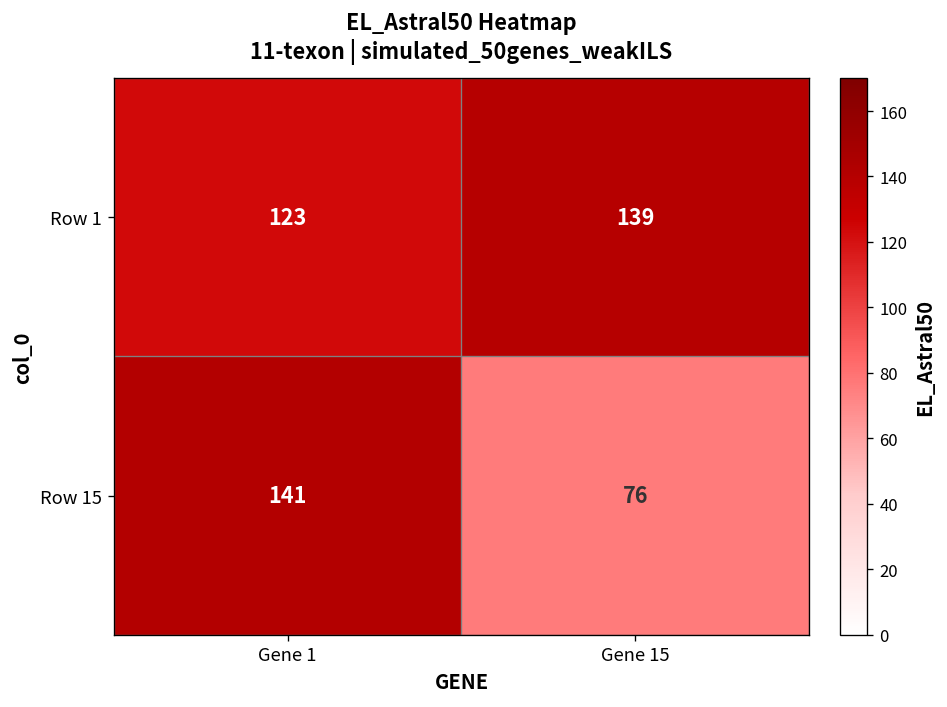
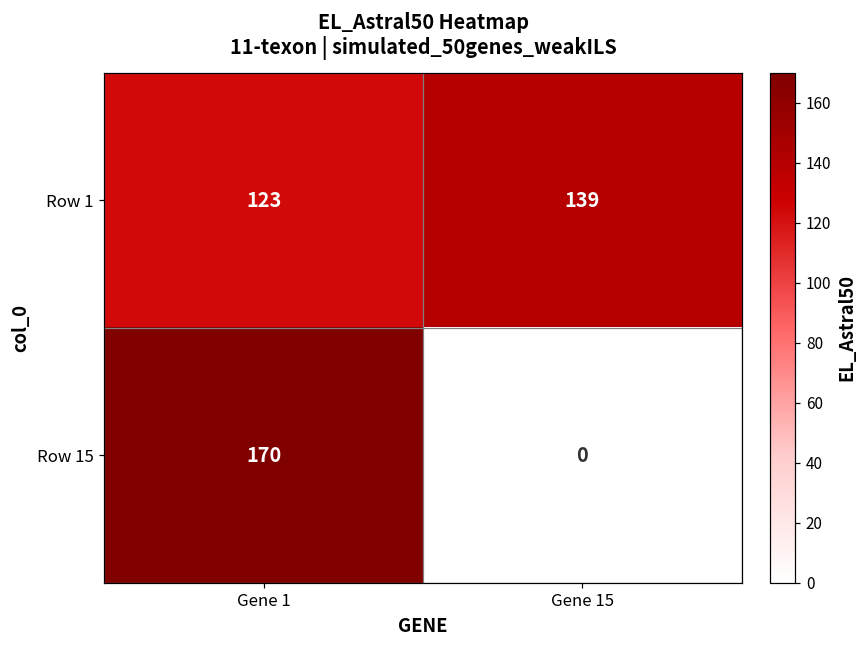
Row 15, Gene 1: 141 -> 170
Row 15, Gene 15: 76 -> 0
